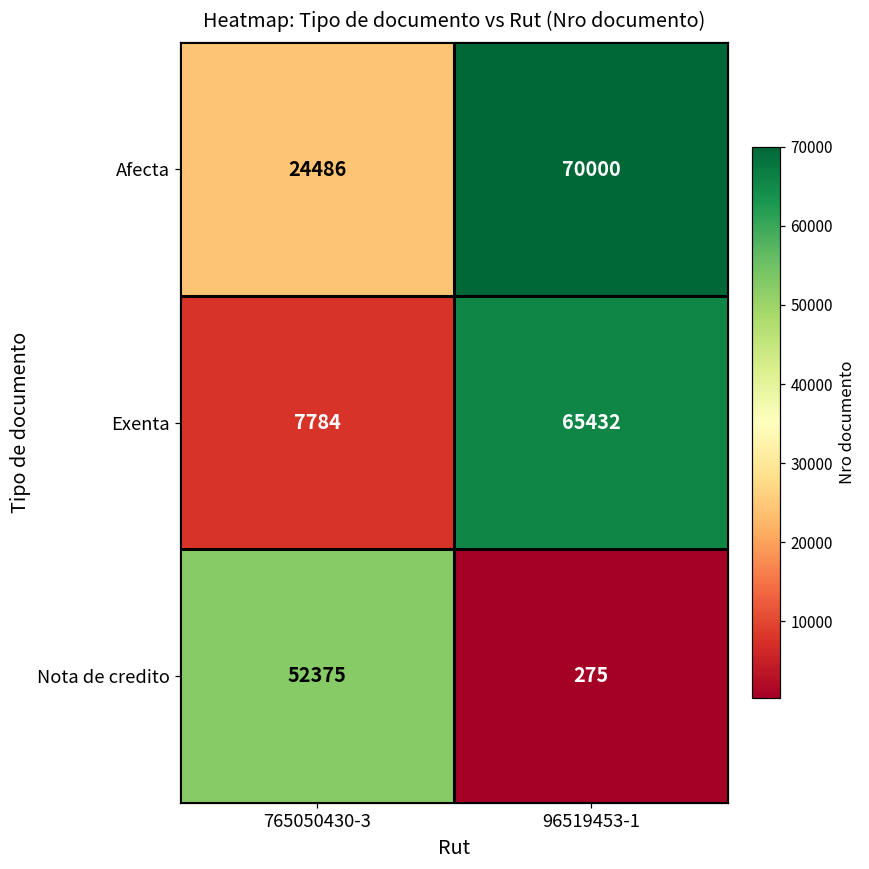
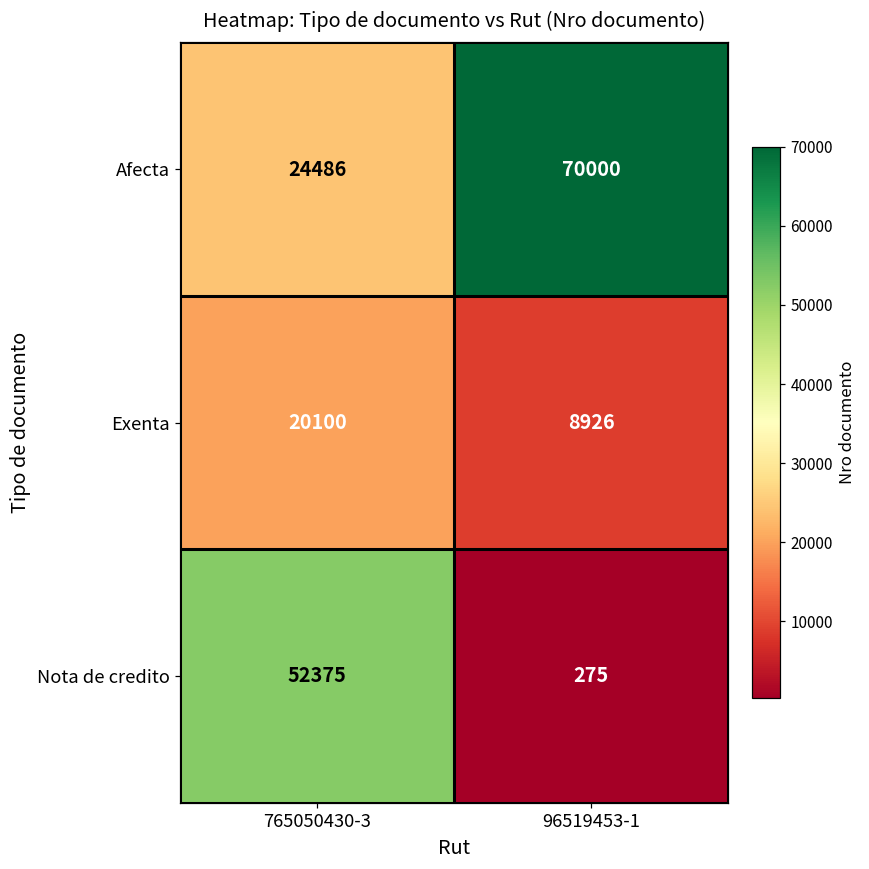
Exenta, 765050430-3: 7784 -> 20100
Exenta, 96519453-1: 65432 -> 8926
